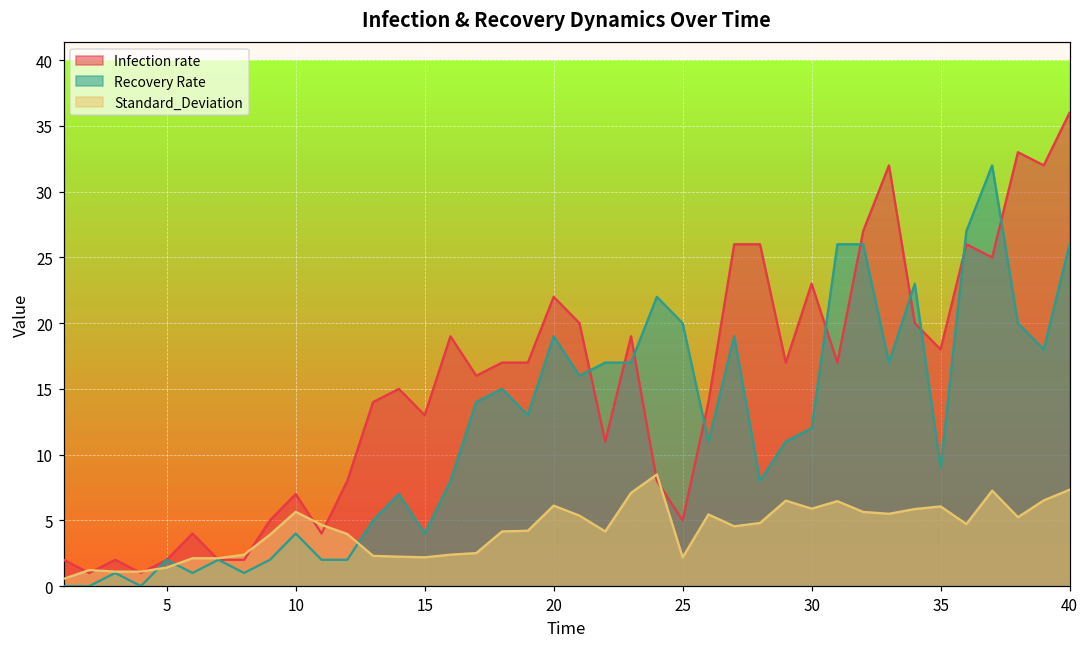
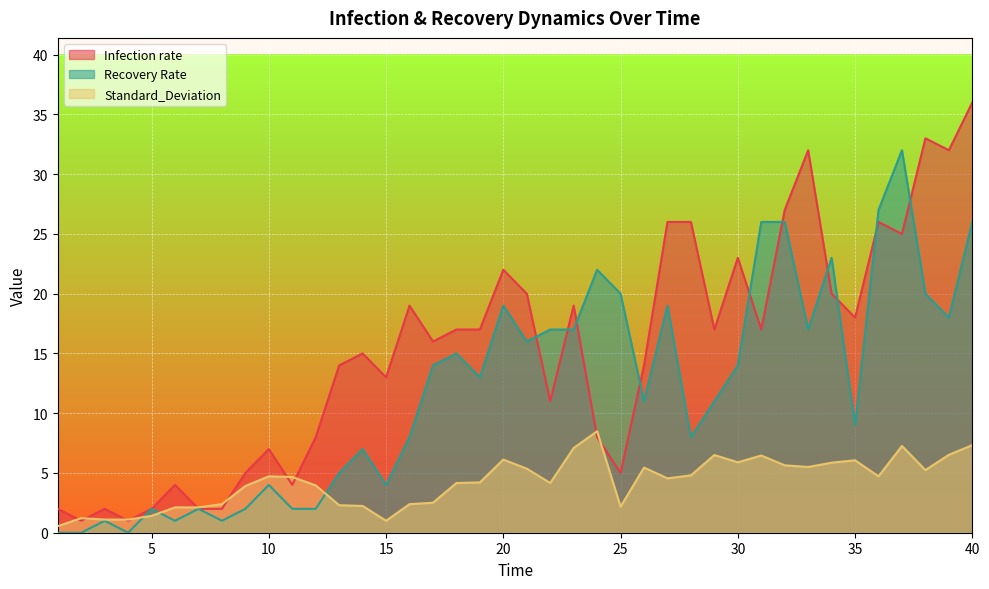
Standard_Deviation, 10: 5.7 -> 4.7
Standard_Deviation, 15: 2.2 -> 1.0
Recovery Rate, 30: 12 -> 14
